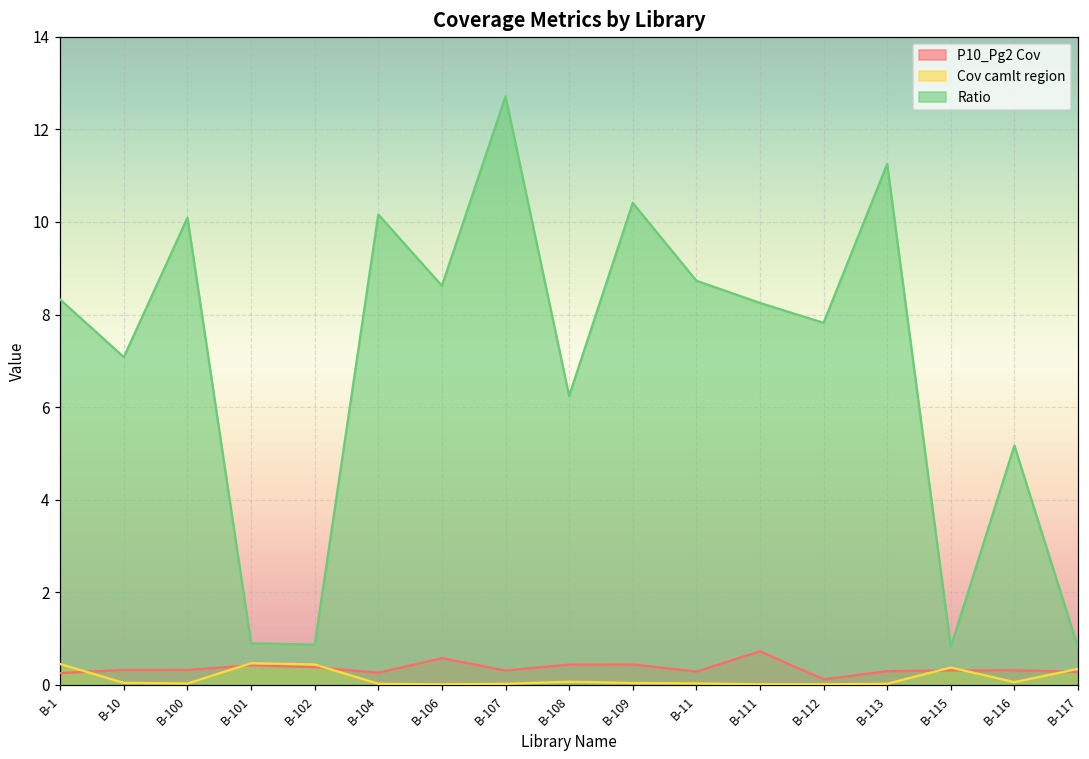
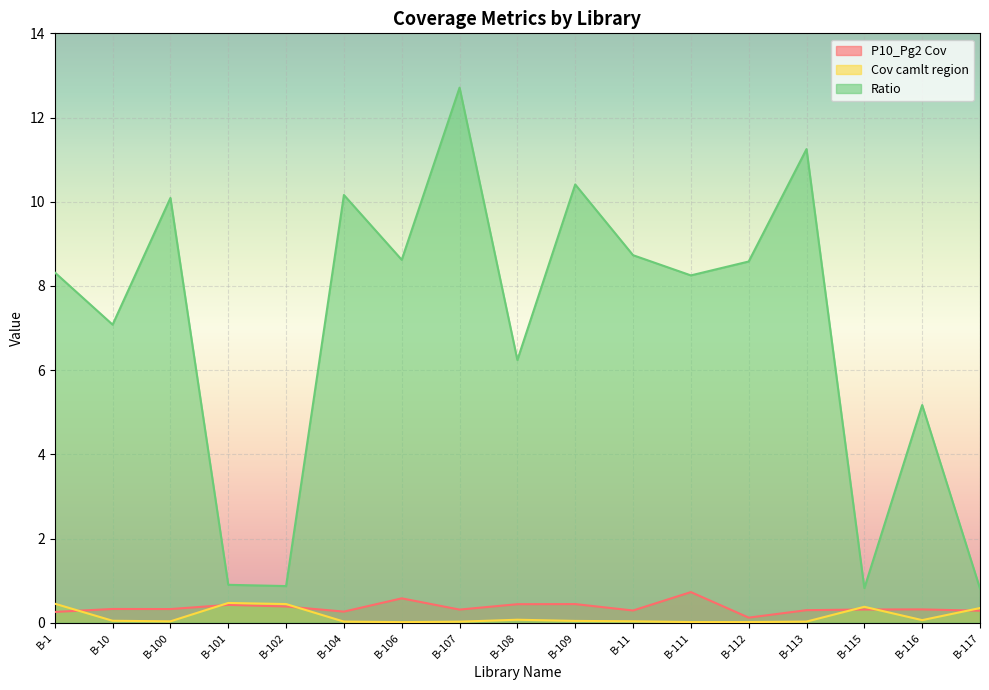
Ratio, B-112: 7.8 -> 8.6
